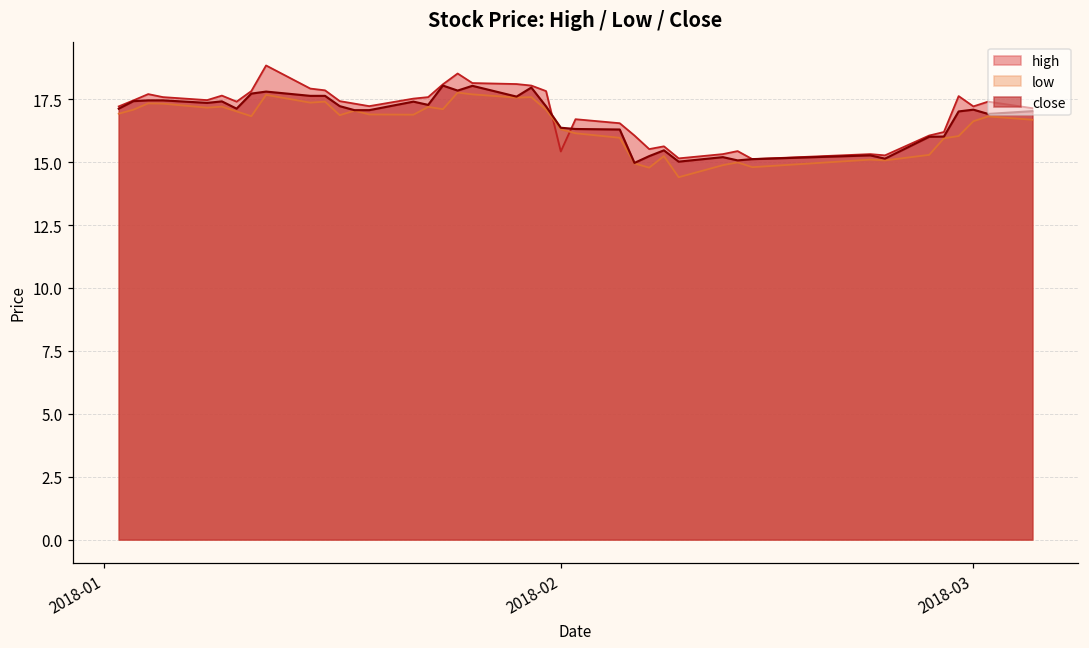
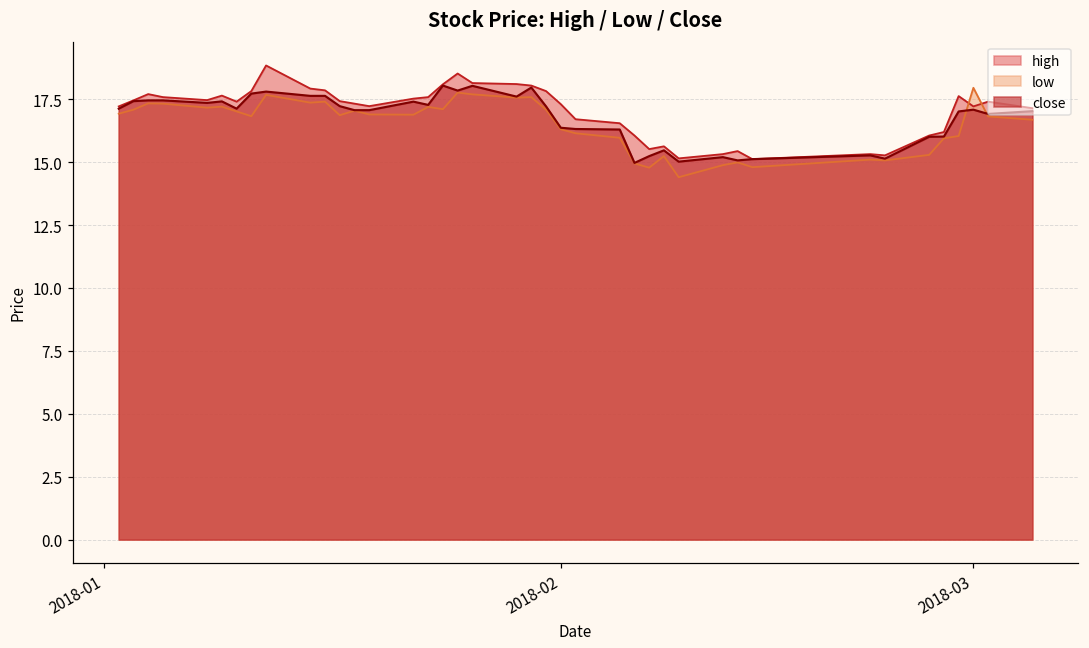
high, 2018-02: 15.4 -> 17.3
low, 2018-03: 16.6 -> 18.0
